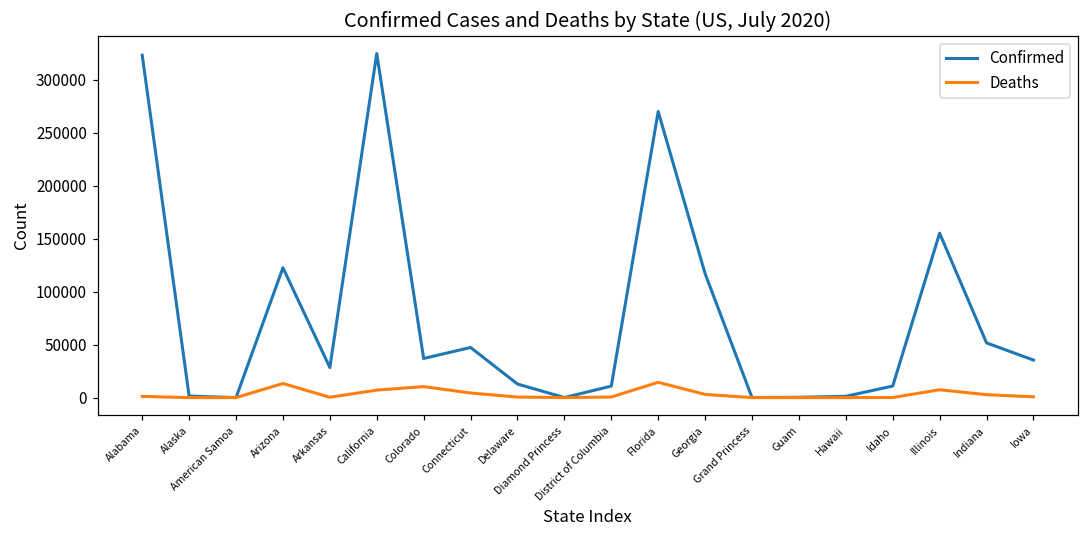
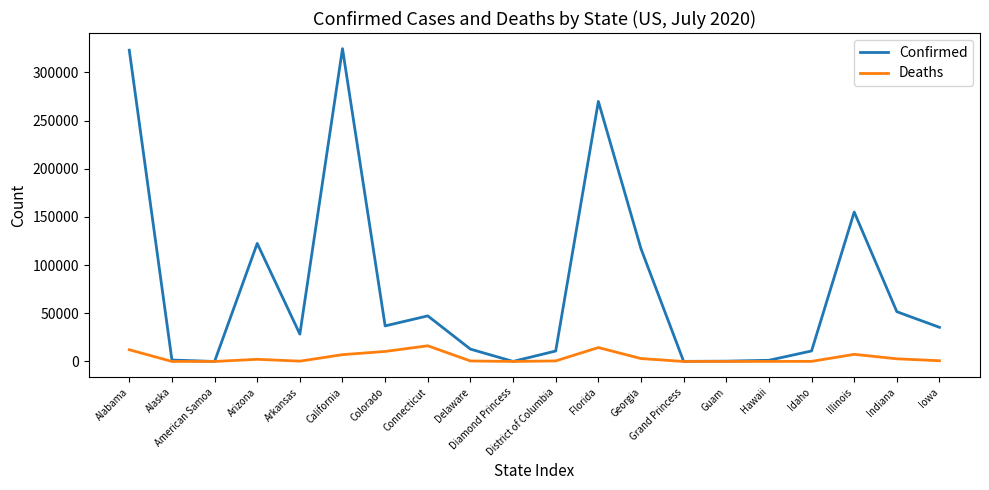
Deaths, Alabama: 0 -> 10000
Deaths, Arizona: 10000 -> 0
Deaths, Connecticut: 0 -> 20000
